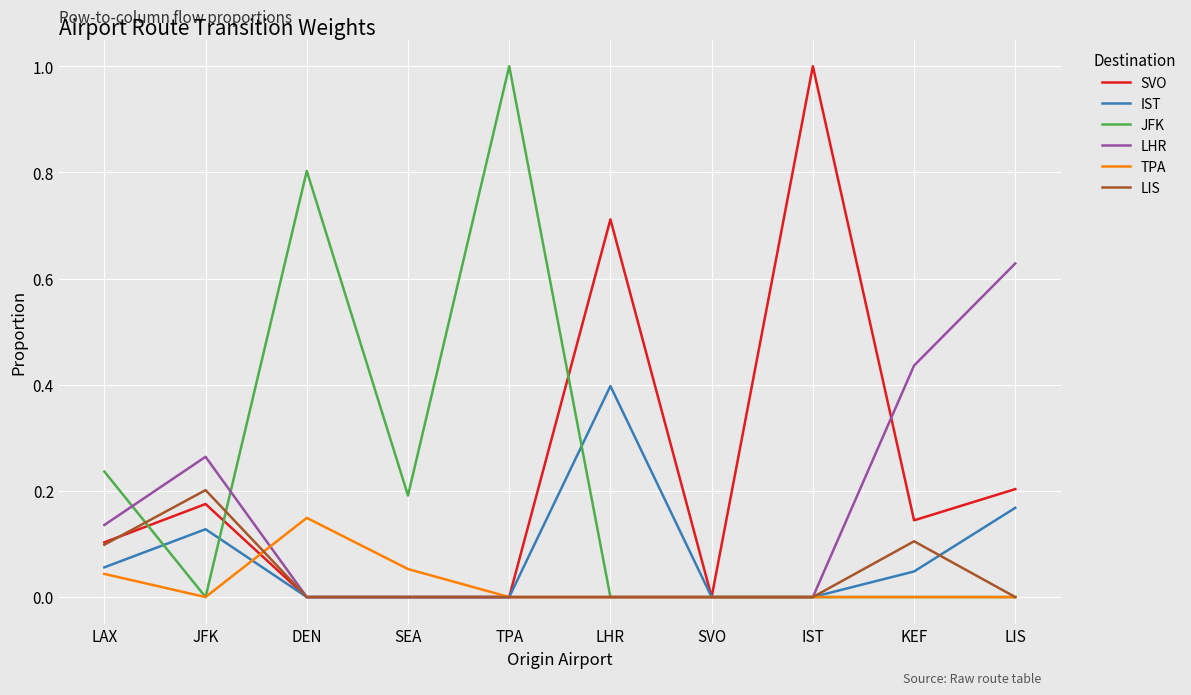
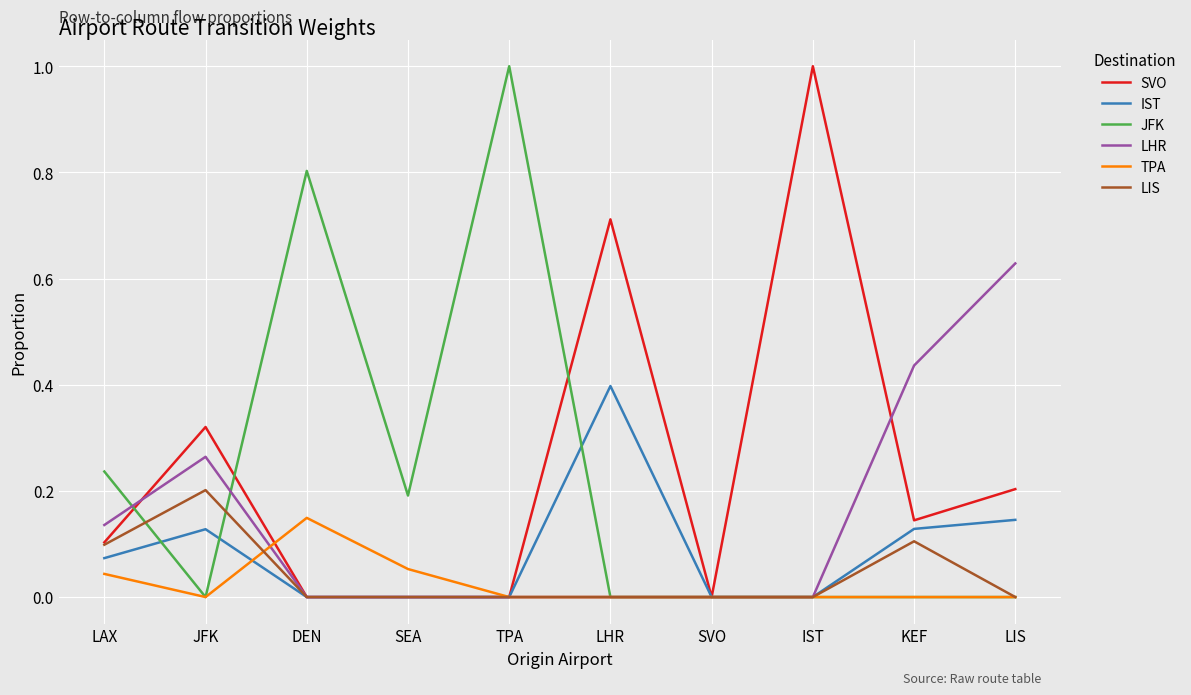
IST, LAX: 0.06 -> 0.07
SVO, JFK: 0.18 -> 0.32
IST, KEF: 0.05 -> 0.13
IST, LIS: 0.17 -> 0.15
